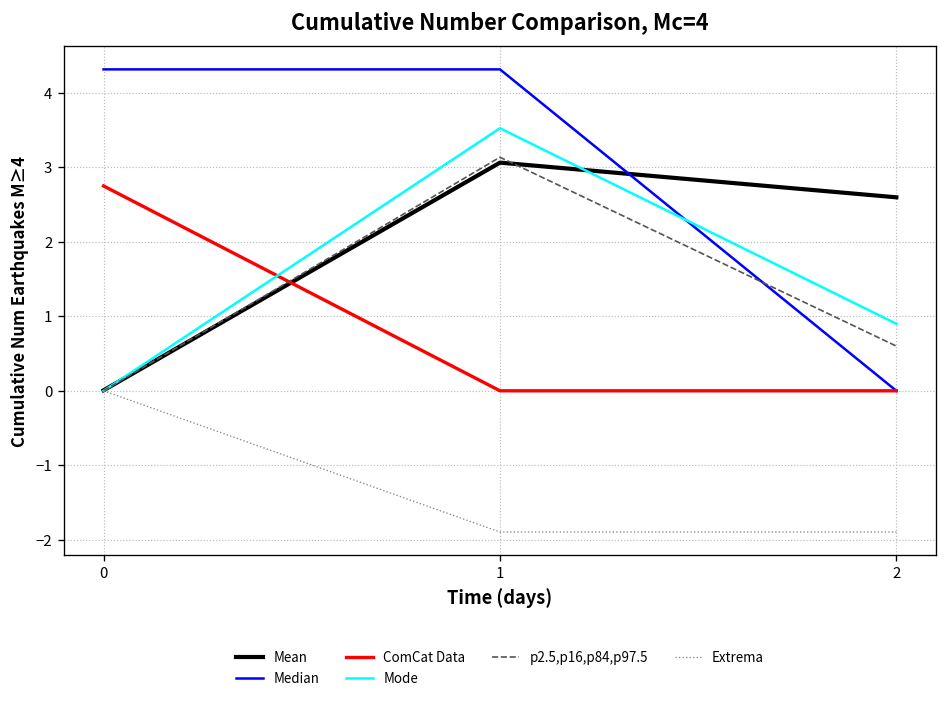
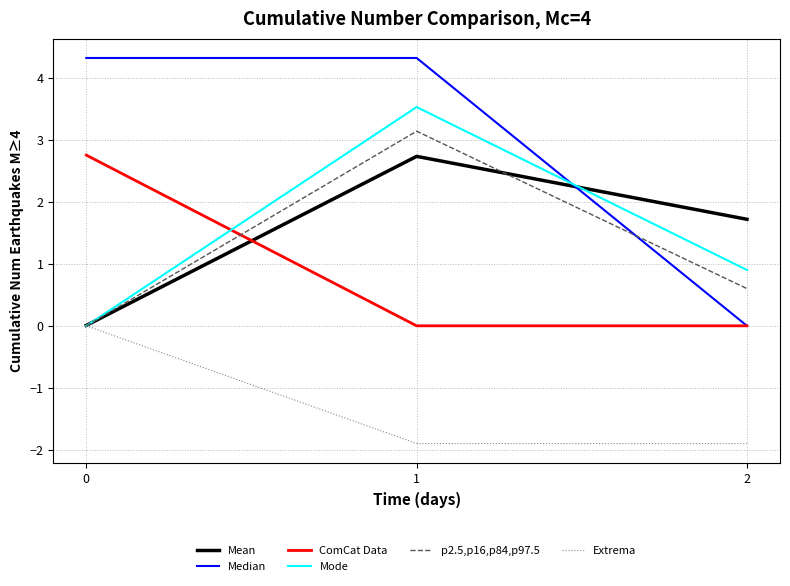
Mean, 1: 3.1 -> 2.7
Mean, 2: 2.6 -> 1.7
